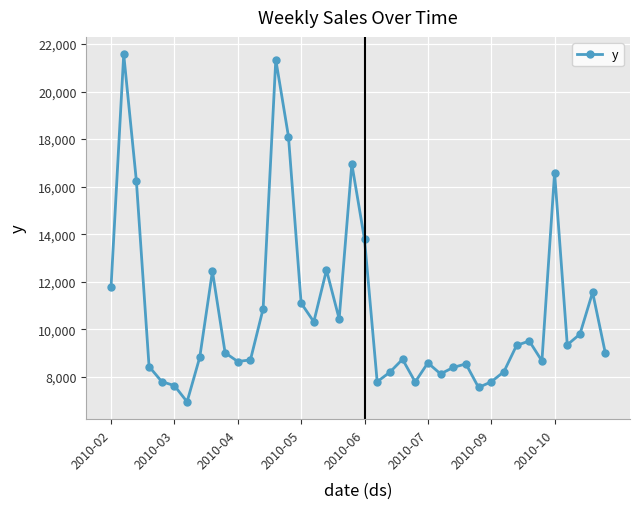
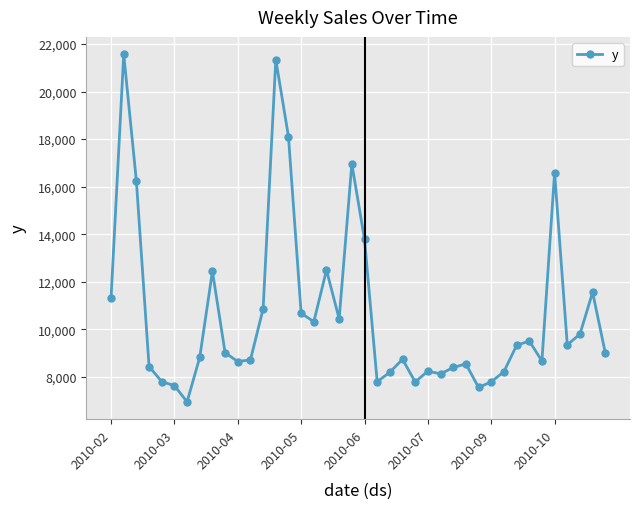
2010-02: 11,800 -> 11,300
2010-05: 11,100 -> 10,700
2010-07: 8,600 -> 8,200
